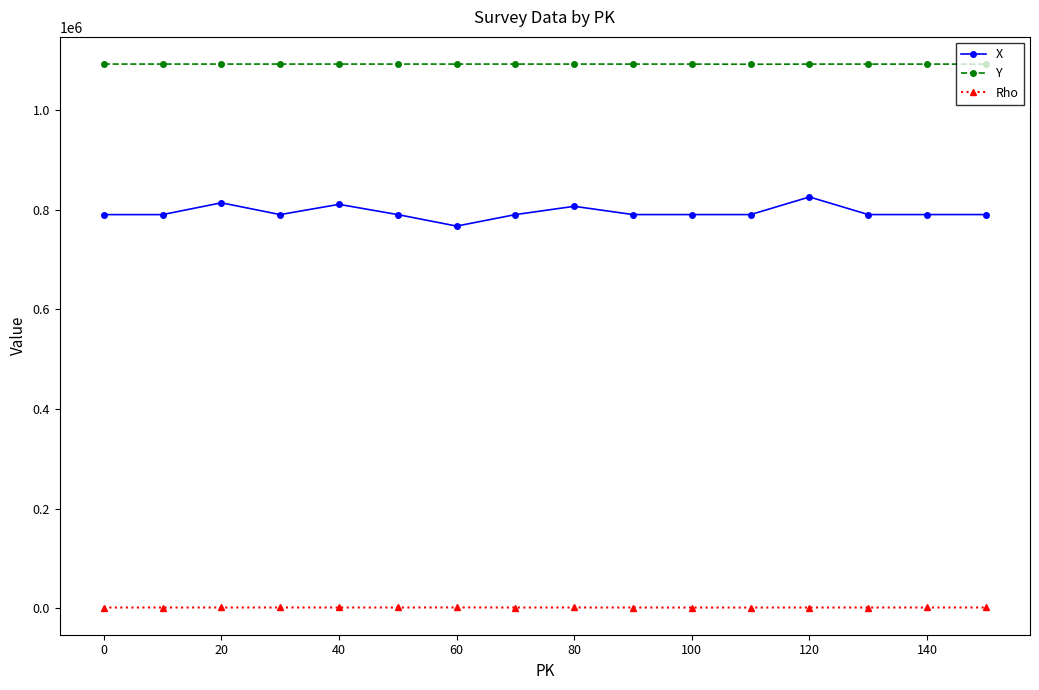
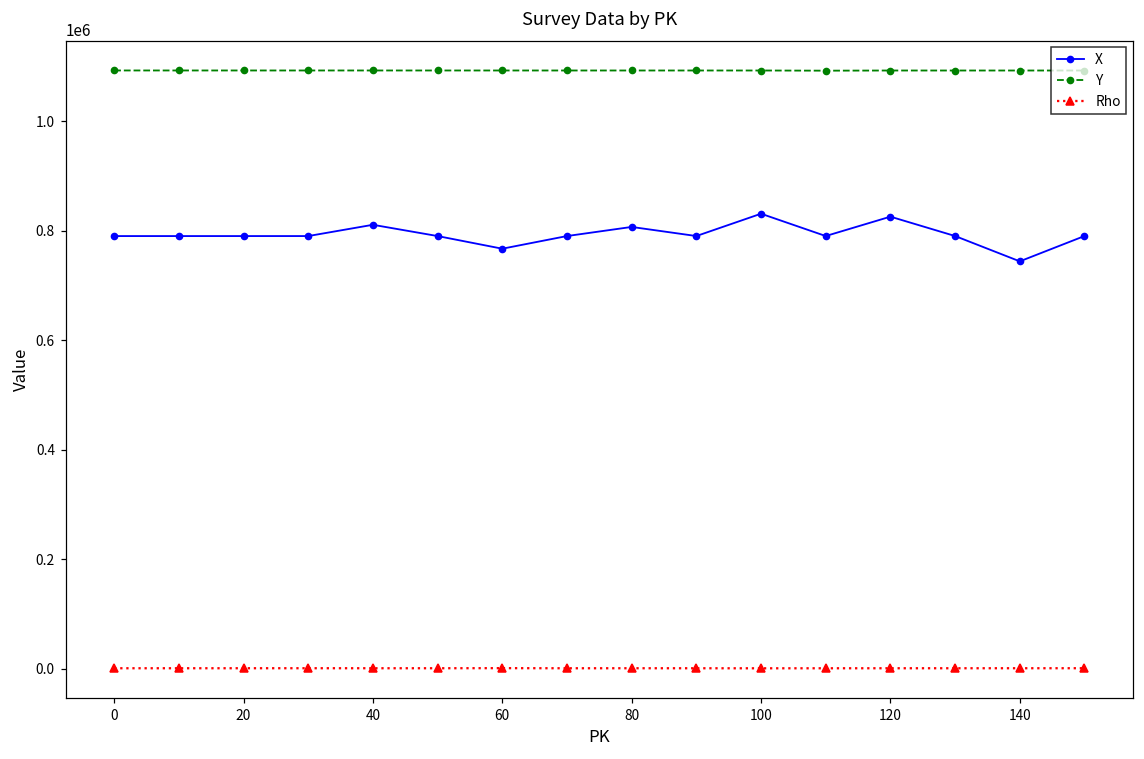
X, 20: 810000 -> 790000
X, 100: 790000 -> 830000
X, 140: 790000 -> 740000
